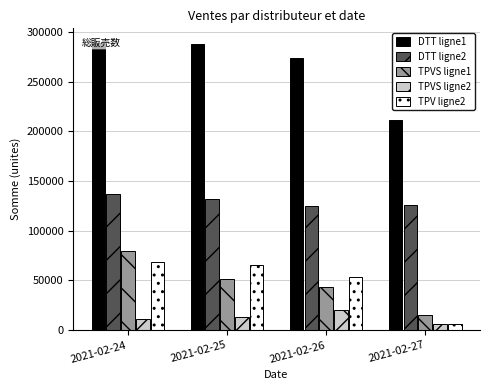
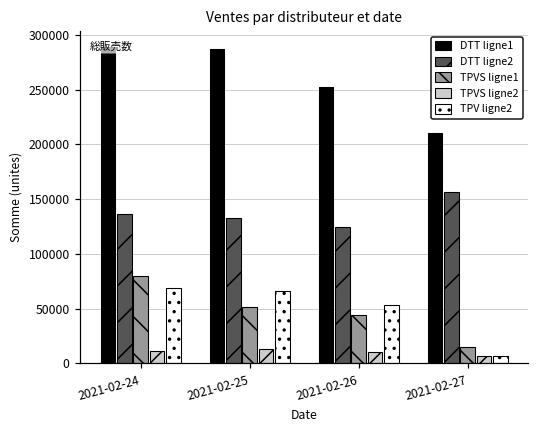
DTT ligne1, 2021-02-26: 270000 -> 250000
TPVS ligne2, 2021-02-26: 20000 -> 10000
DTT ligne2, 2021-02-27: 130000 -> 160000
